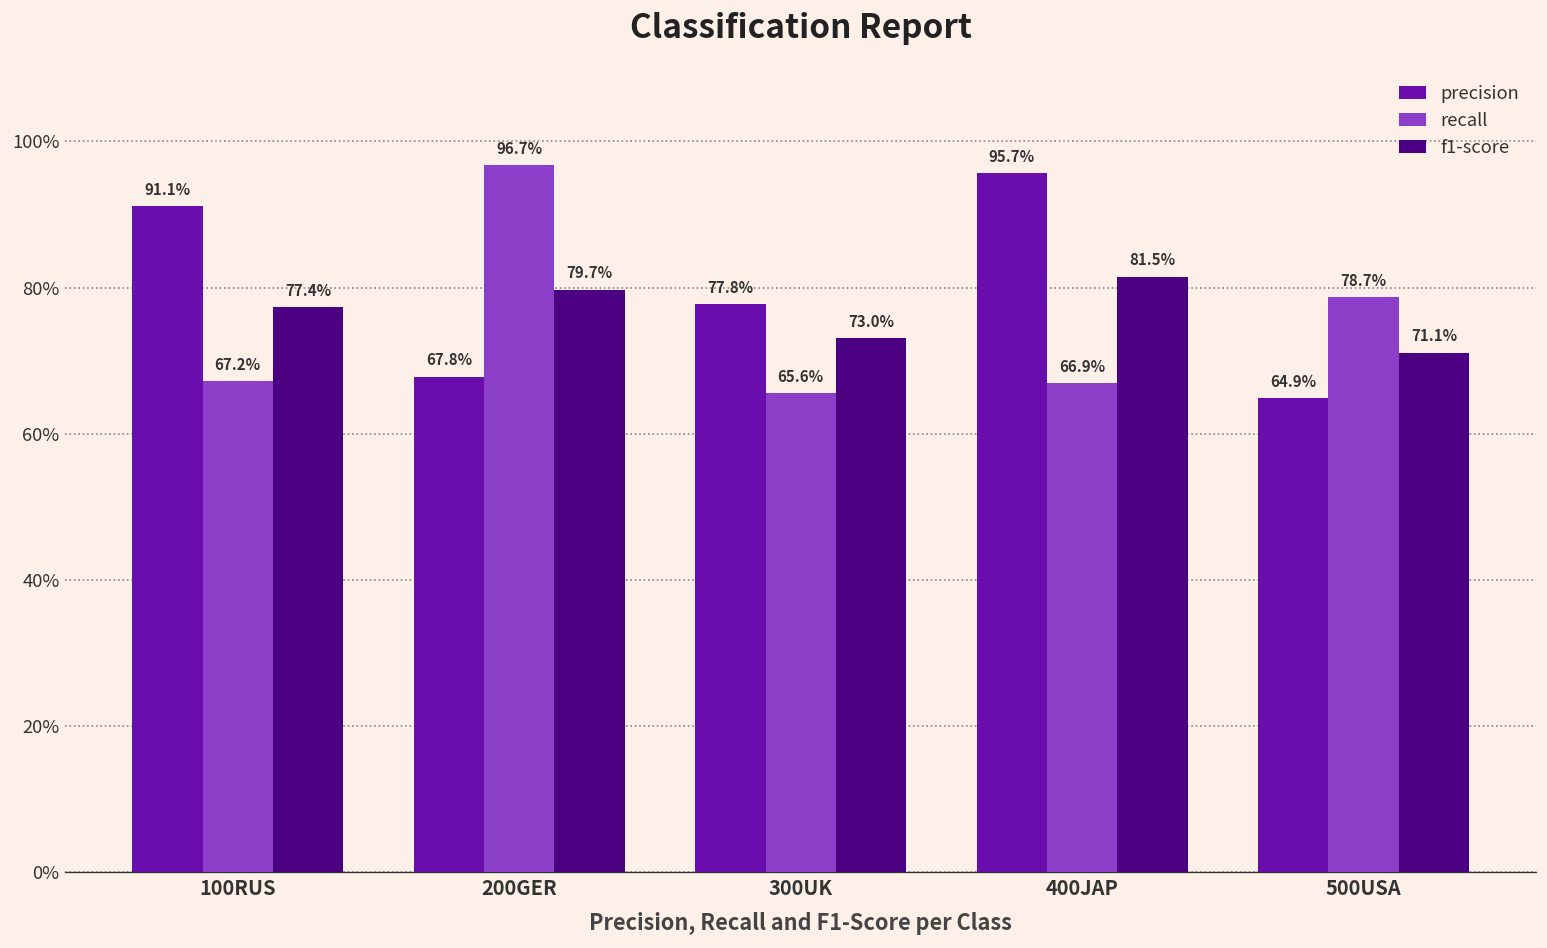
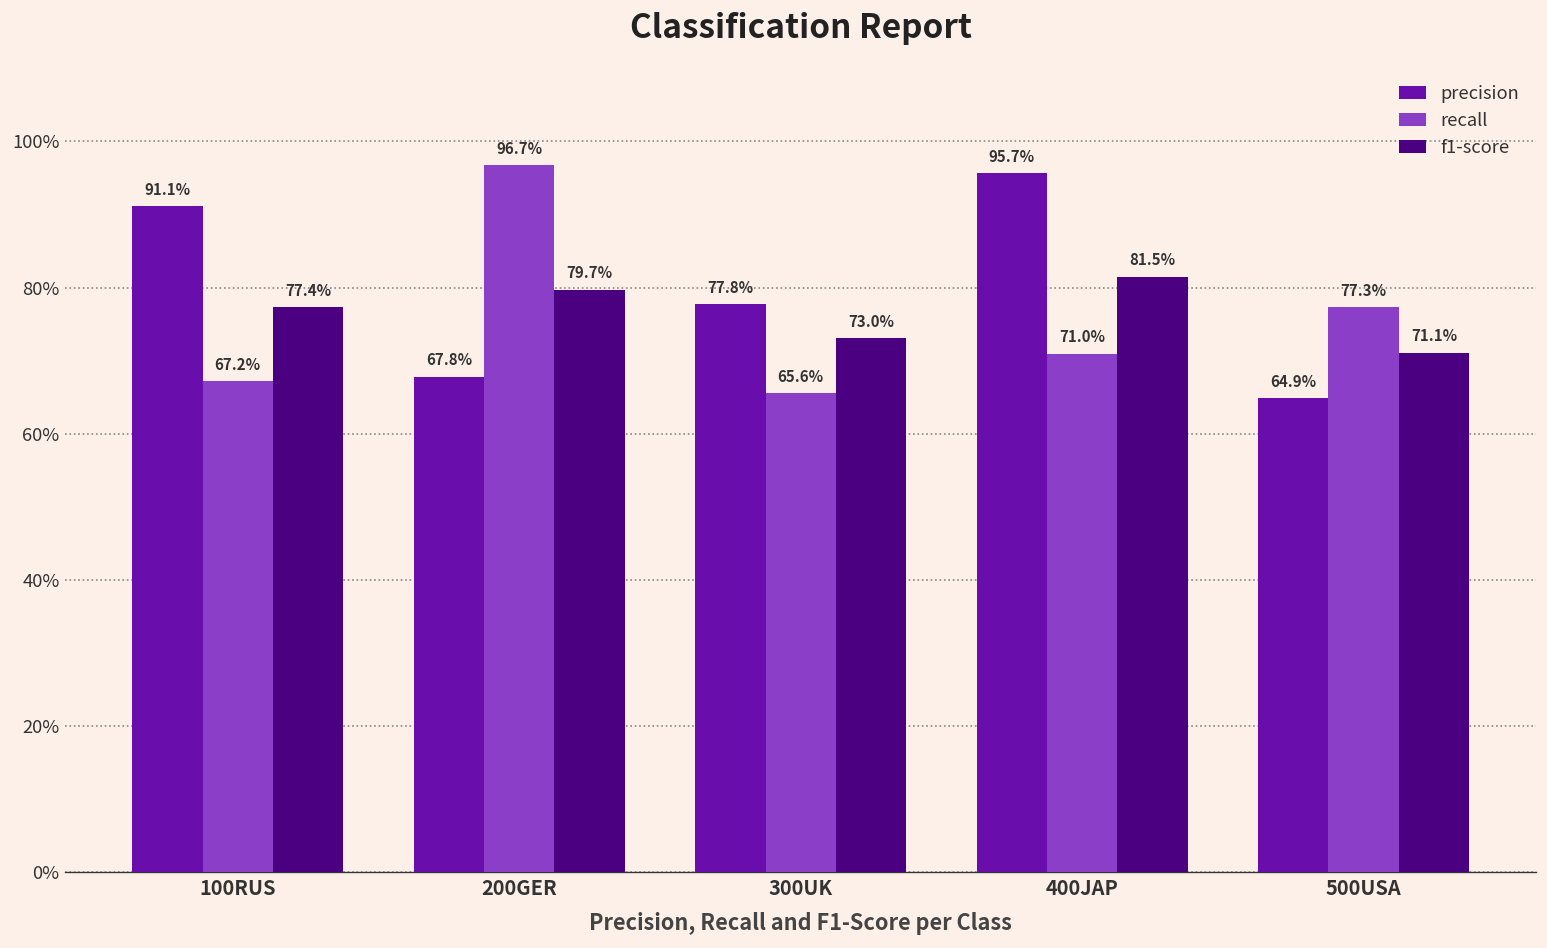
recall, 400JAP: 66.9% -> 71.0%
recall, 500USA: 78.7% -> 77.3%
